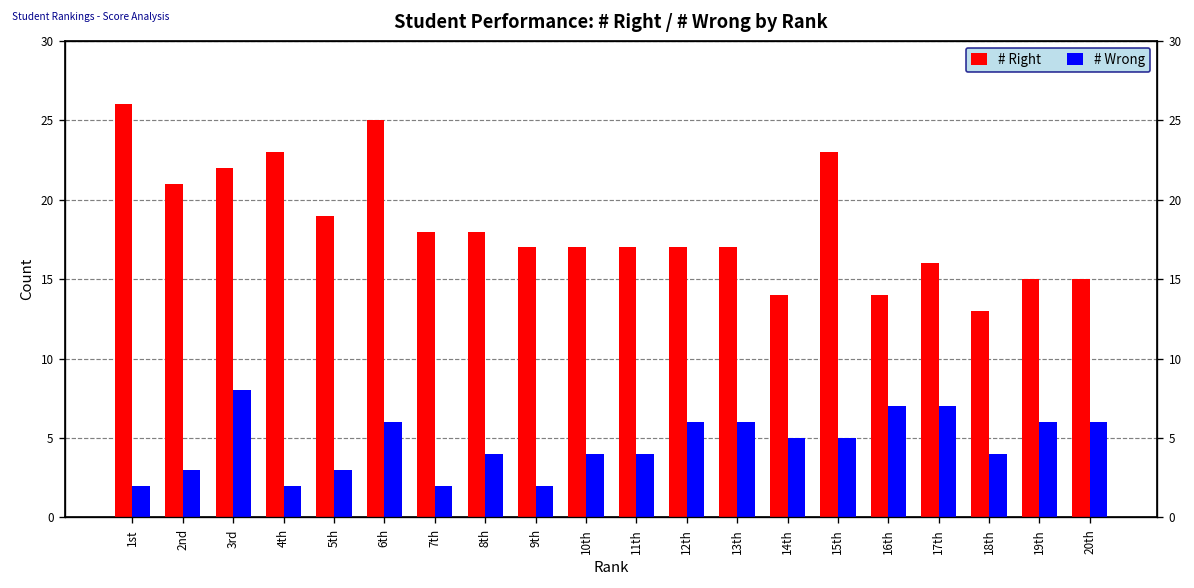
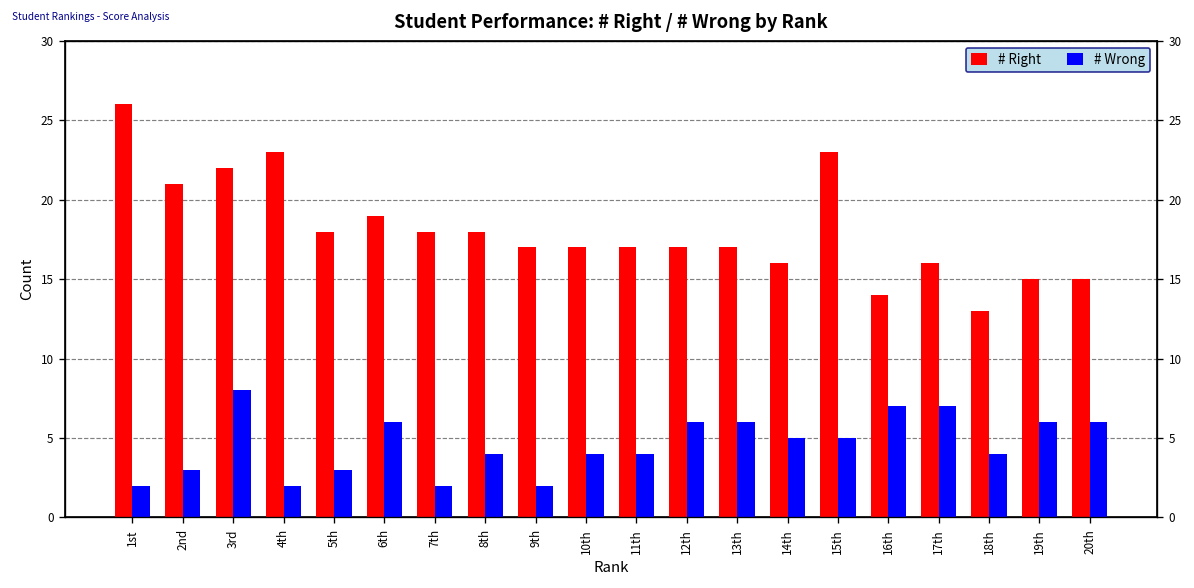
# Right, 5th: 19 -> 18
# Right, 6th: 25 -> 19
# Right, 14th: 14 -> 16
